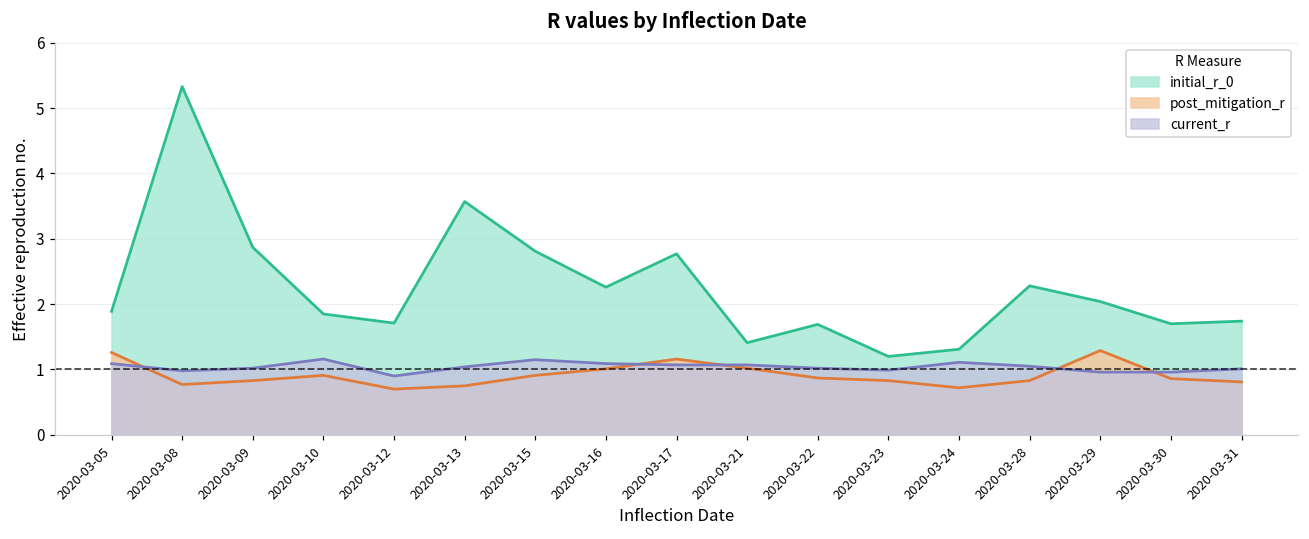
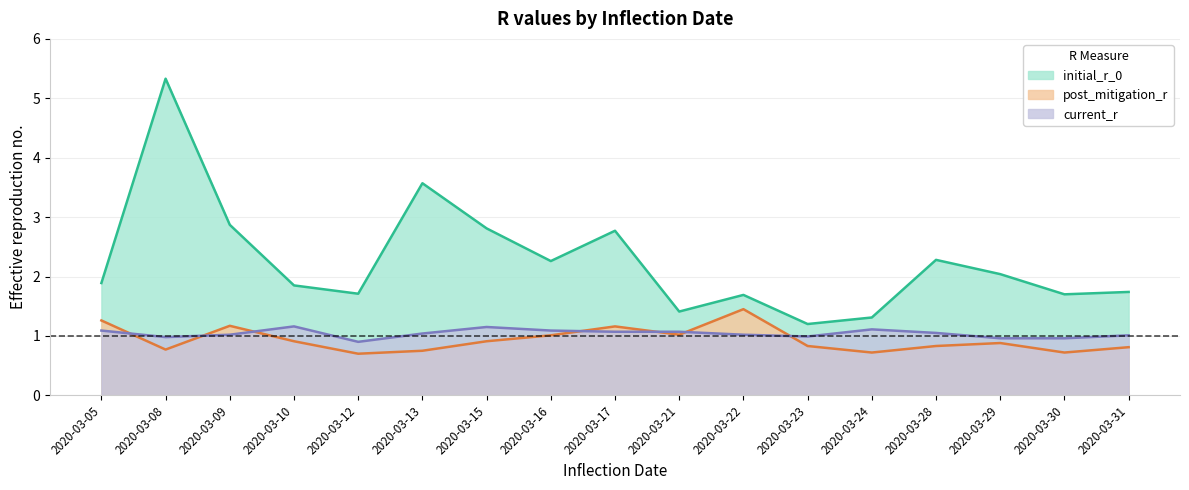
post_mitigation_r, 2020-03-09: 0.8 -> 1.2
post_mitigation_r, 2020-03-22: 0.9 -> 1.5
post_mitigation_r, 2020-03-29: 1.3 -> 0.9
post_mitigation_r, 2020-03-30: 0.9 -> 0.7
